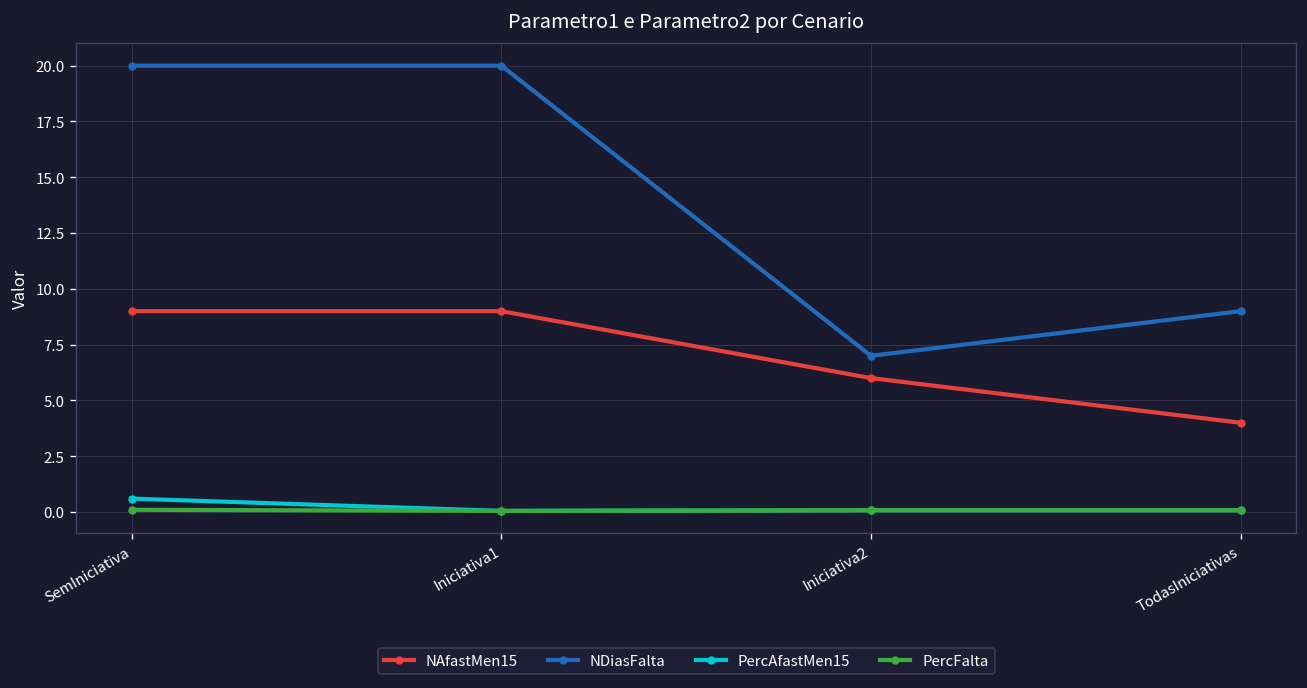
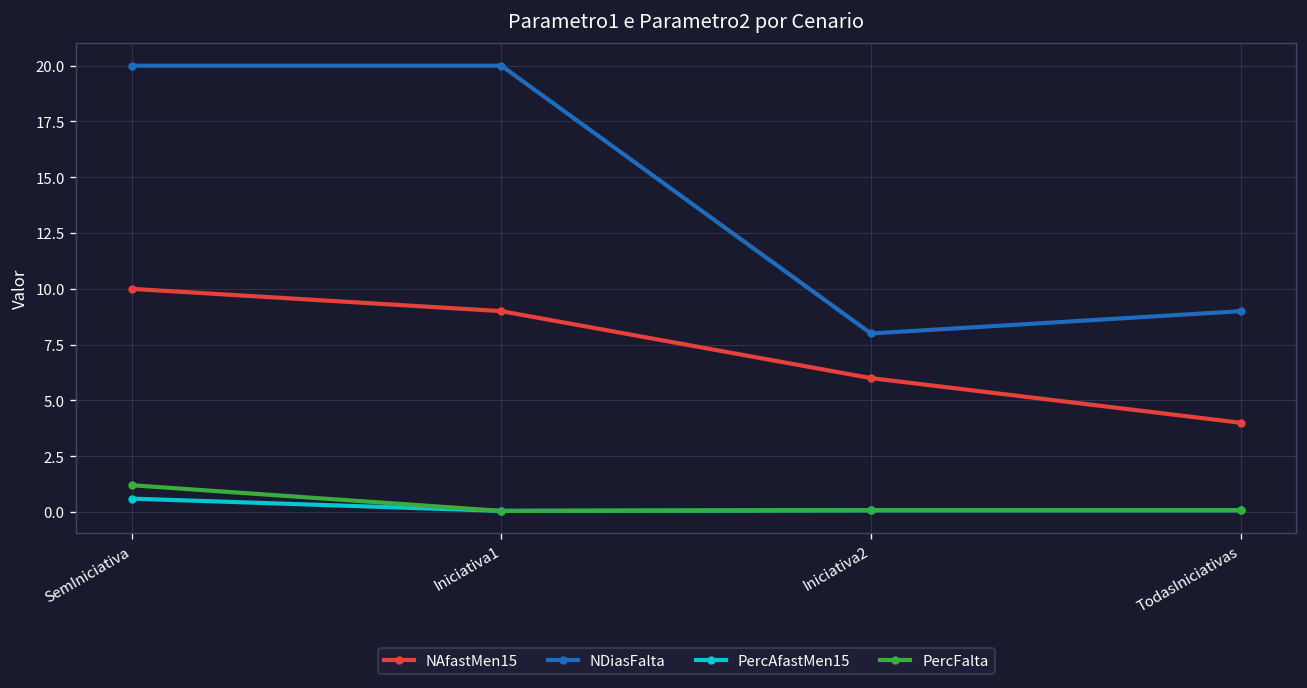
NAfastMen15, SemIniciativa: 9 -> 10
PercFalta, SemIniciativa: 0.1 -> 1.2
NDiasFalta, Iniciativa2: 7 -> 8
